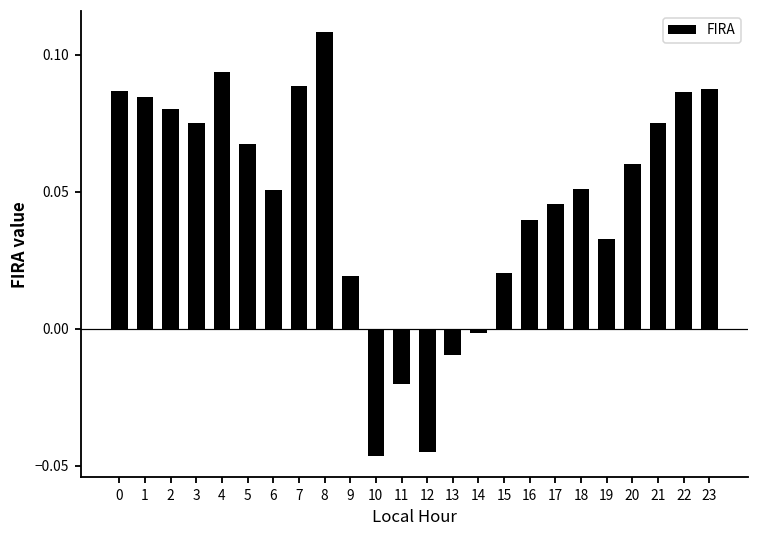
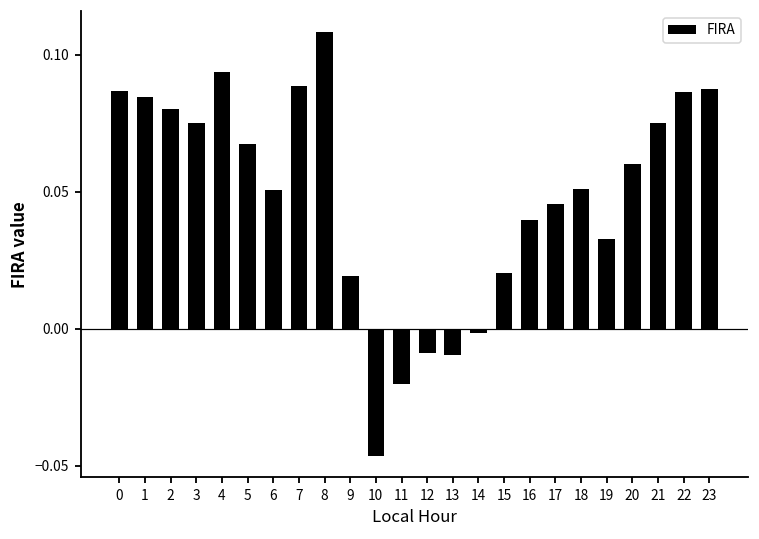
12: -0.045 -> -0.009
